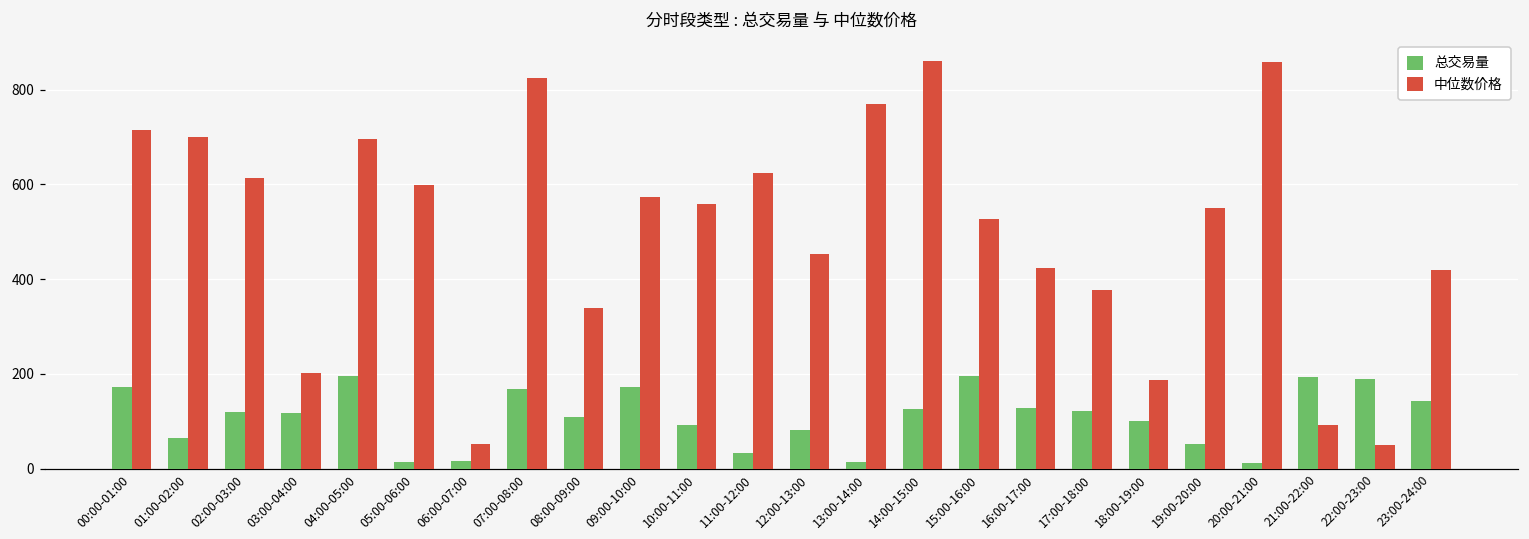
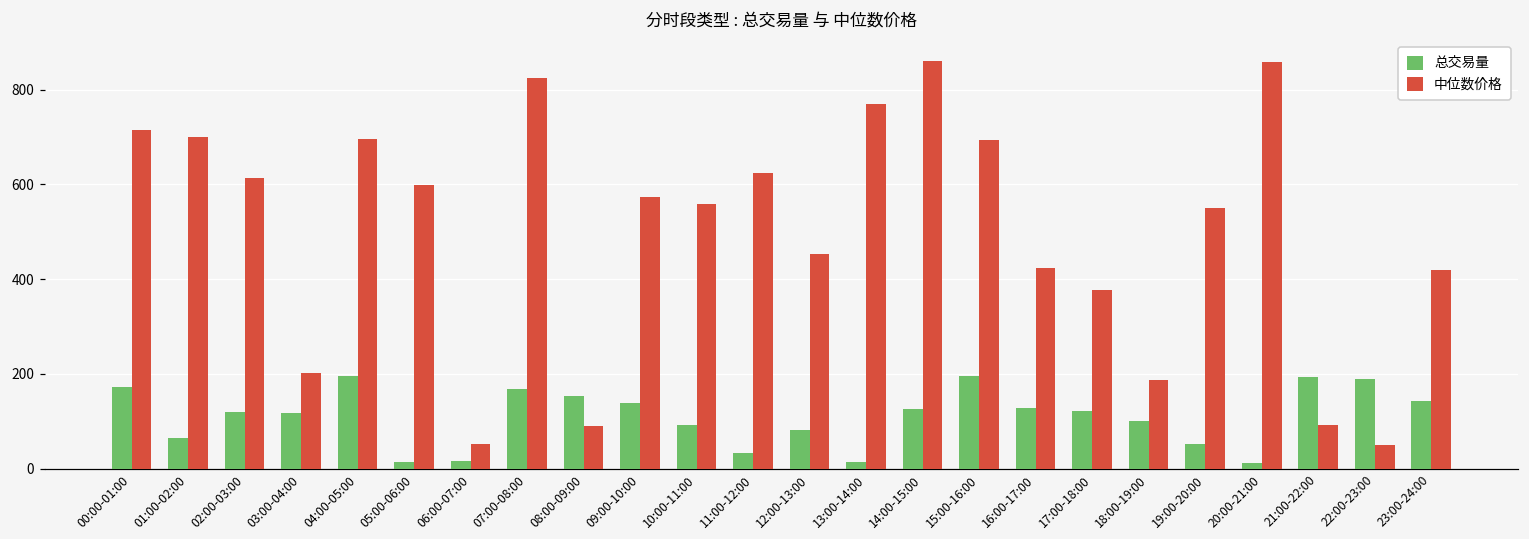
总交易量, 08:00-09:00: 110 -> 150
中位数价格, 08:00-09:00: 340 -> 90
总交易量, 09:00-10:00: 170 -> 140
中位数价格, 15:00-16:00: 530 -> 690
